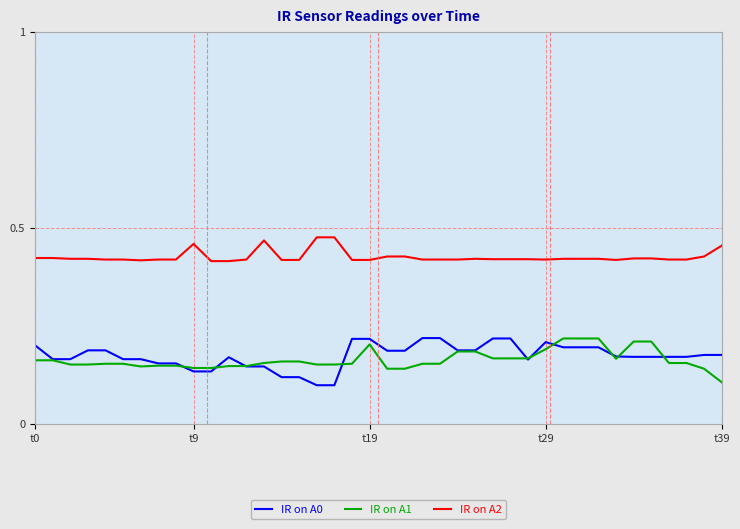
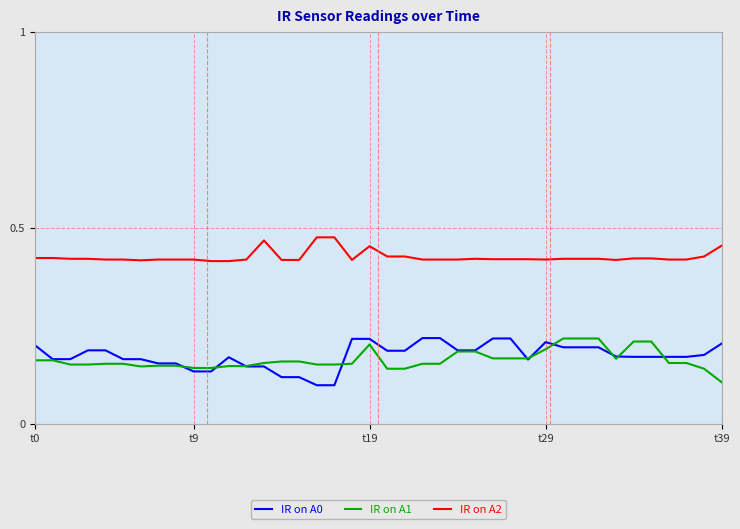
IR on A2, t9: 0.46 -> 0.42
IR on A2, t19: 0.42 -> 0.45
IR on A0, t39: 0.18 -> 0.21
